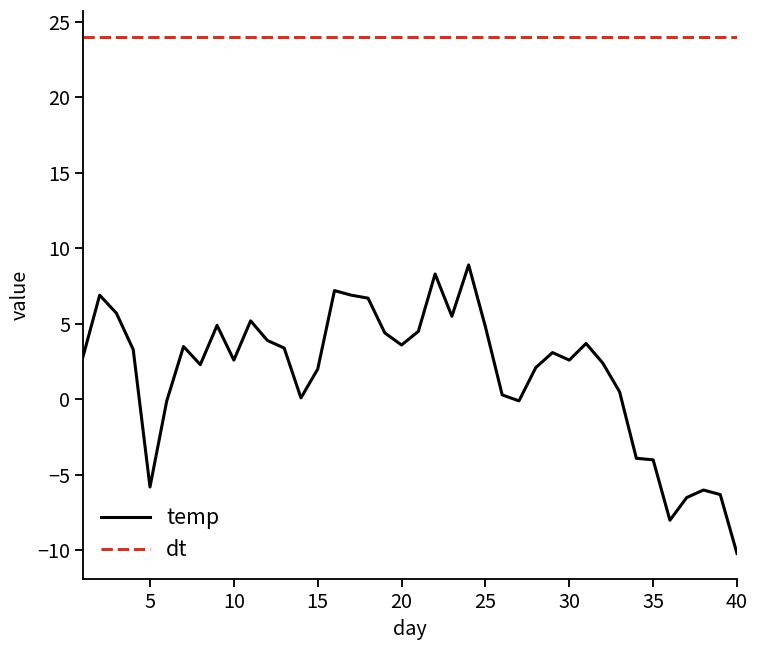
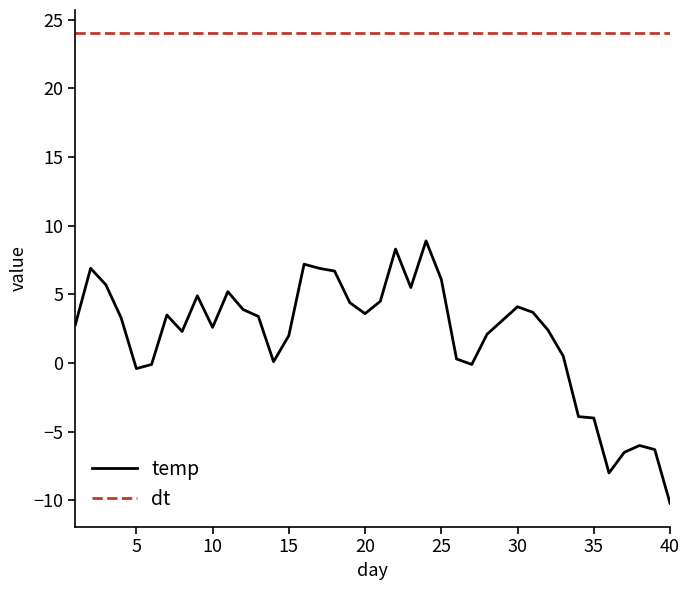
temp, 5: -5.8 -> -0.4
temp, 25: 4.8 -> 6.1
temp, 30: 2.6 -> 4.1
